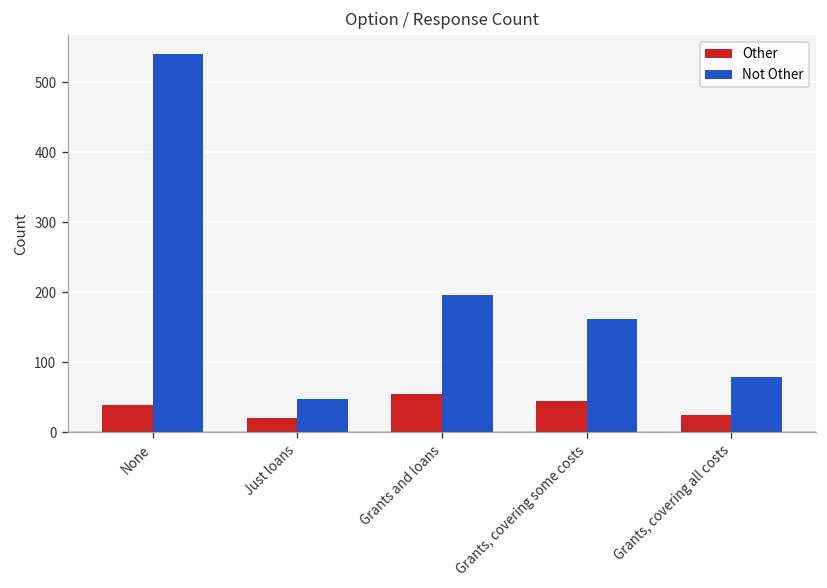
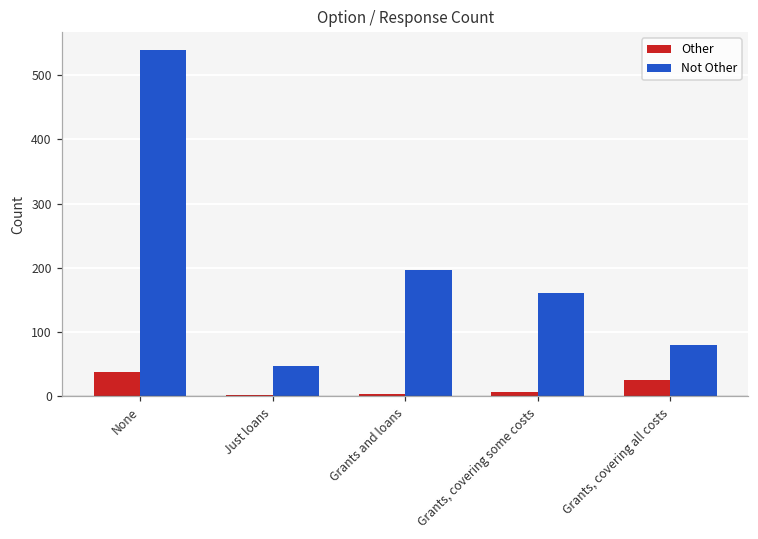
Other, Just loans: 20 -> 0
Other, Grants and loans: 60 -> 0
Other, Grants, covering some costs: 40 -> 10
